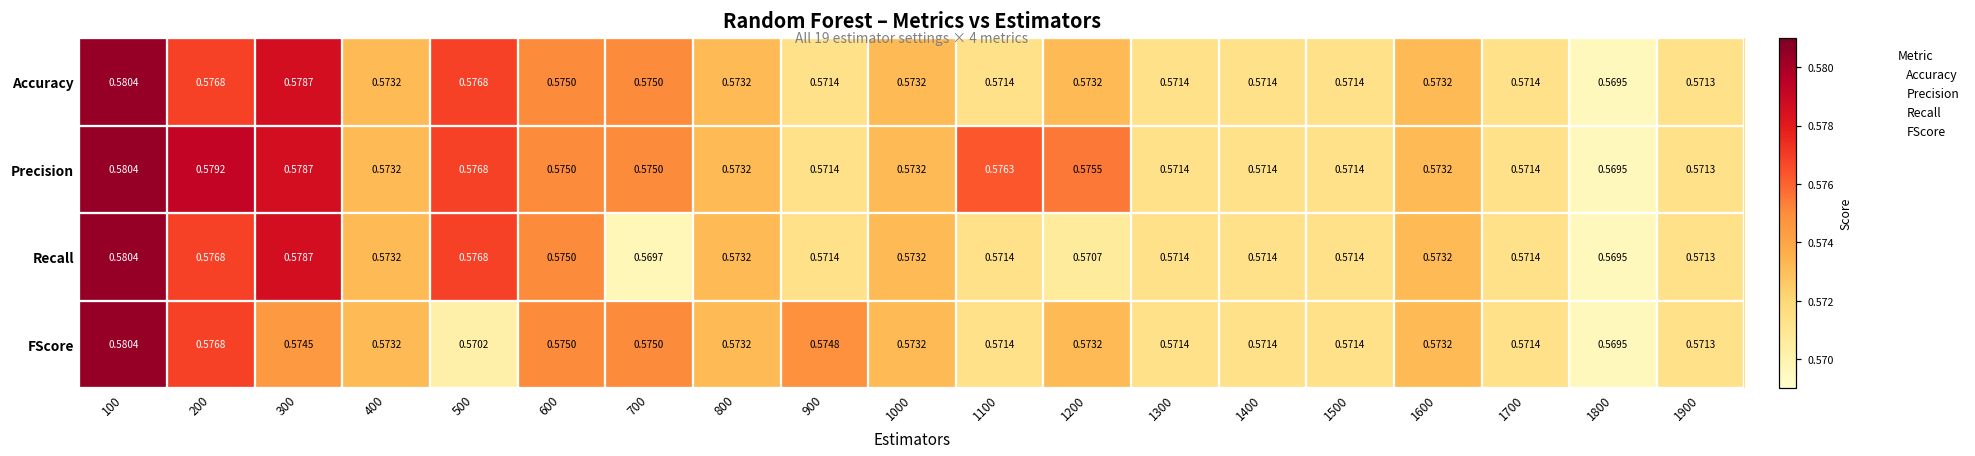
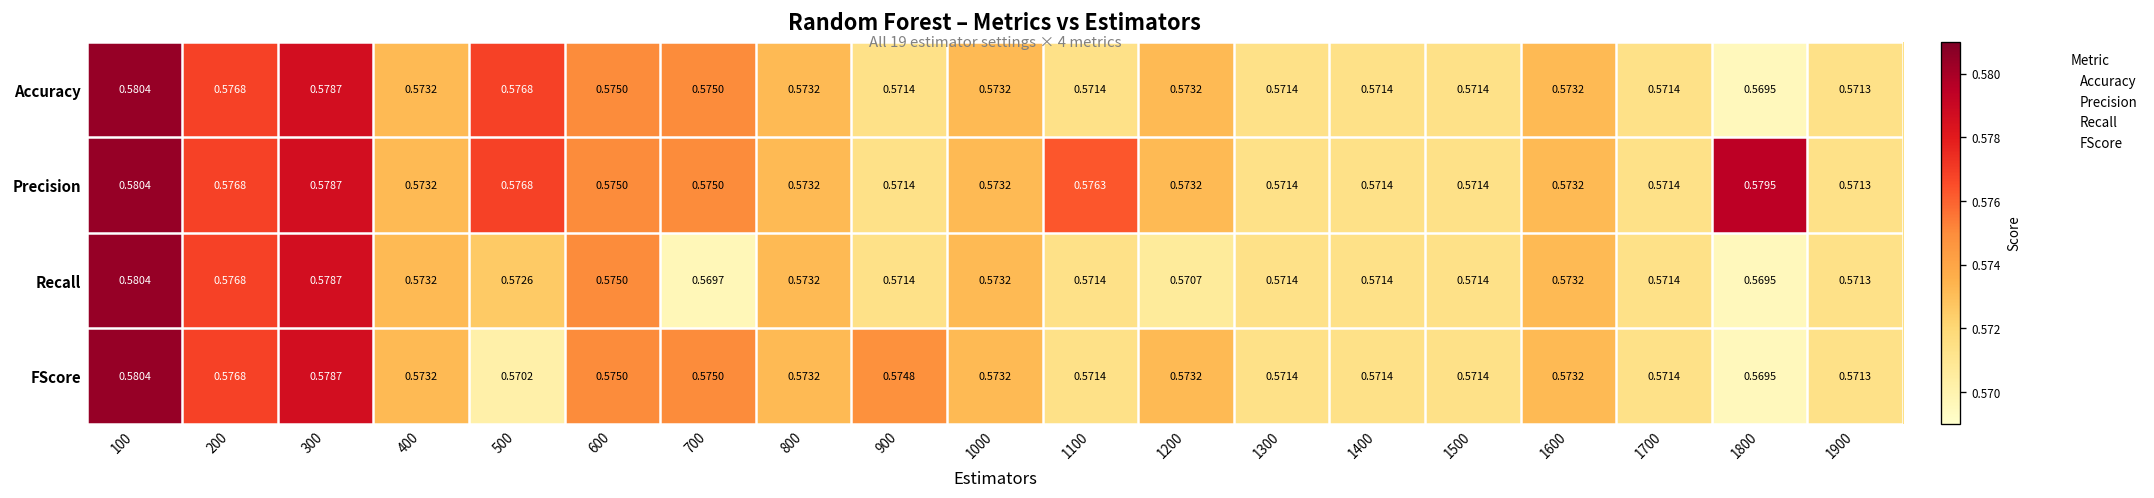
Precision, 200: 0.5792 -> 0.5768
Precision, 1200: 0.5755 -> 0.5732
Precision, 1800: 0.5695 -> 0.5795
Recall, 500: 0.5768 -> 0.5726
FScore, 300: 0.5745 -> 0.5787
